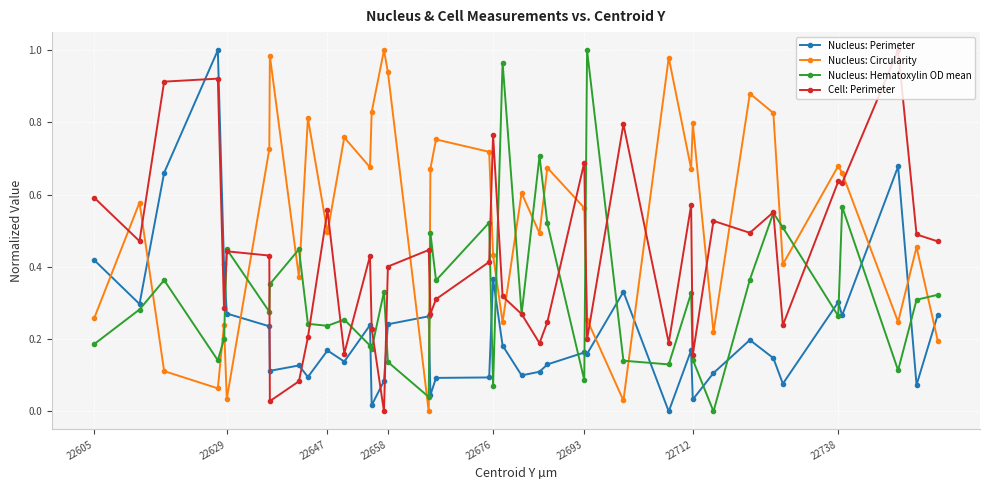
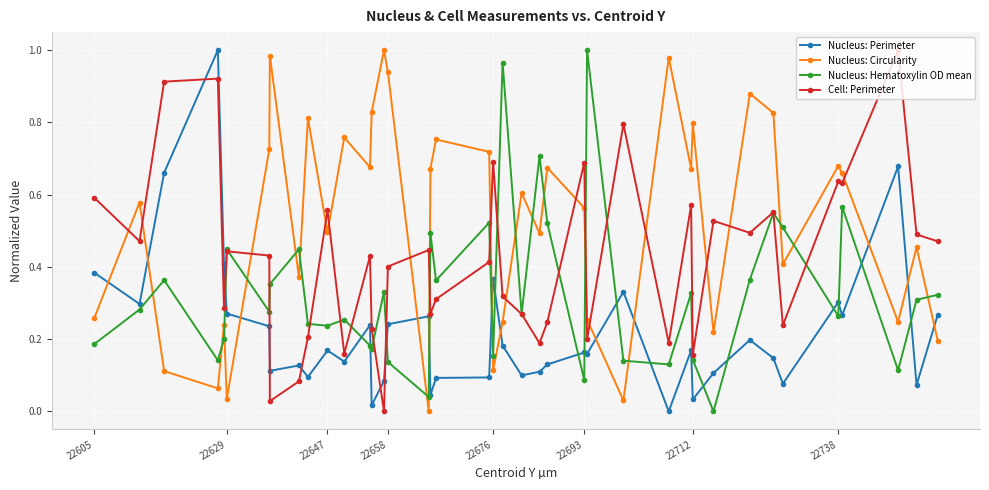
Nucleus: Perimeter, 22605: 0.42 -> 0.38
Nucleus: Circularity, 22676: 0.43 -> 0.11
Nucleus: Hematoxylin OD mean, 22676: 0.07 -> 0.15
Cell: Perimeter, 22676: 0.77 -> 0.69
